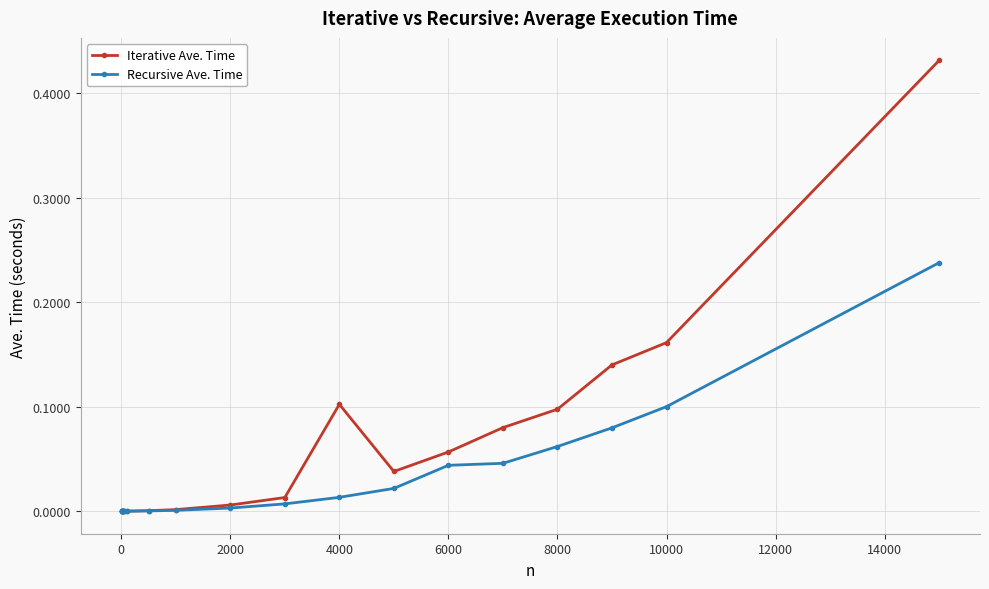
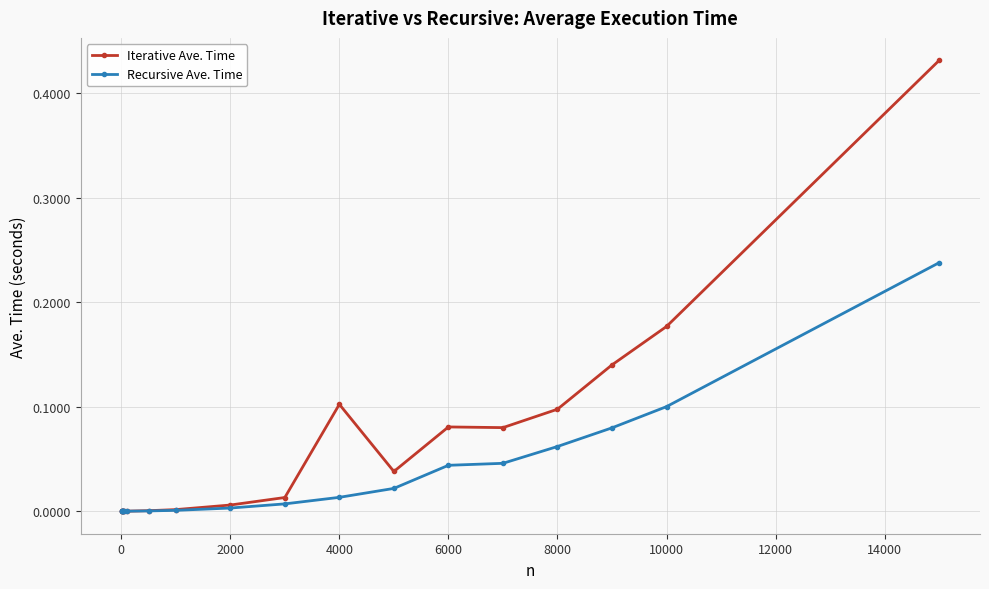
Iterative Ave. Time, 6000: 0.057 -> 0.081
Iterative Ave. Time, 10000: 0.161 -> 0.177
